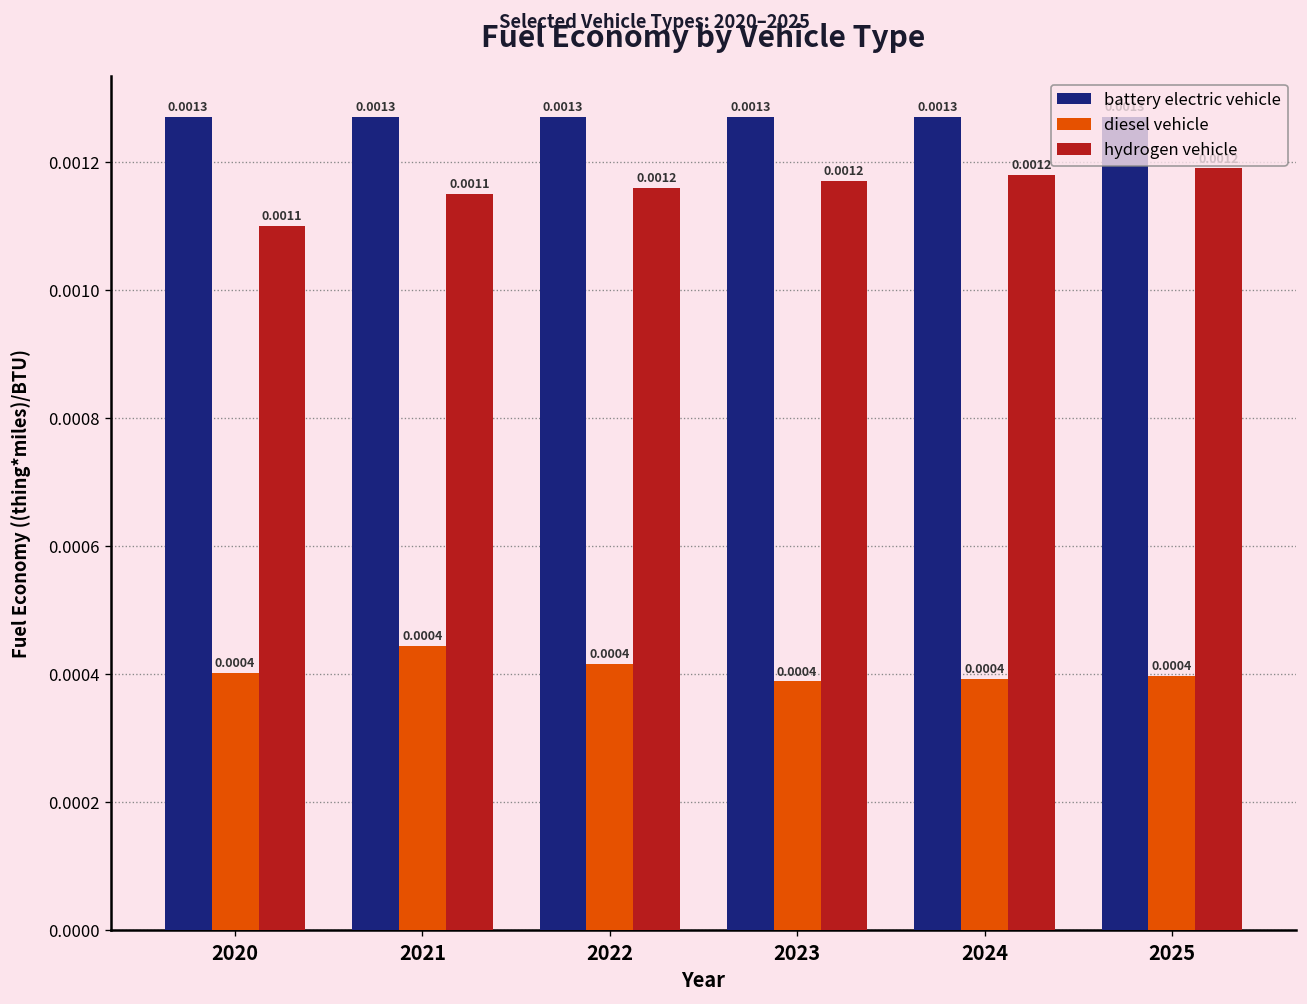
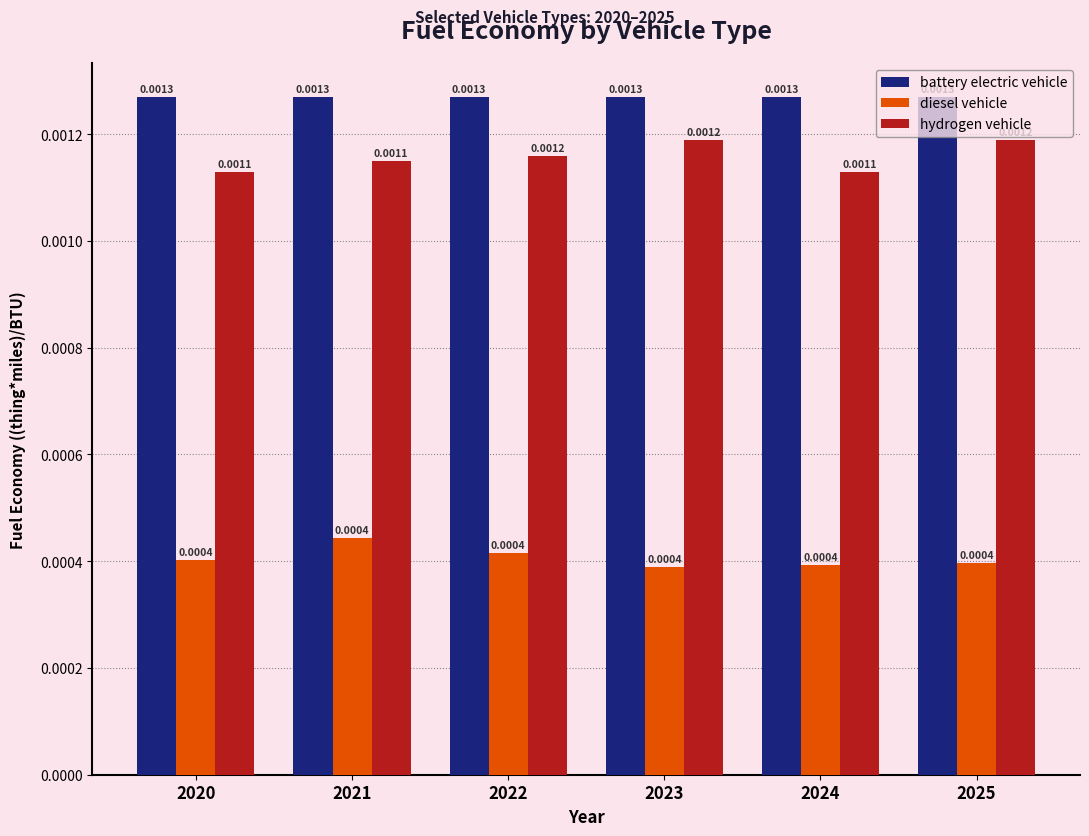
hydrogen vehicle, 2020: 0.00110 -> 0.00113
hydrogen vehicle, 2023: 0.00117 -> 0.00119
hydrogen vehicle, 2024: 0.0012 -> 0.0011
